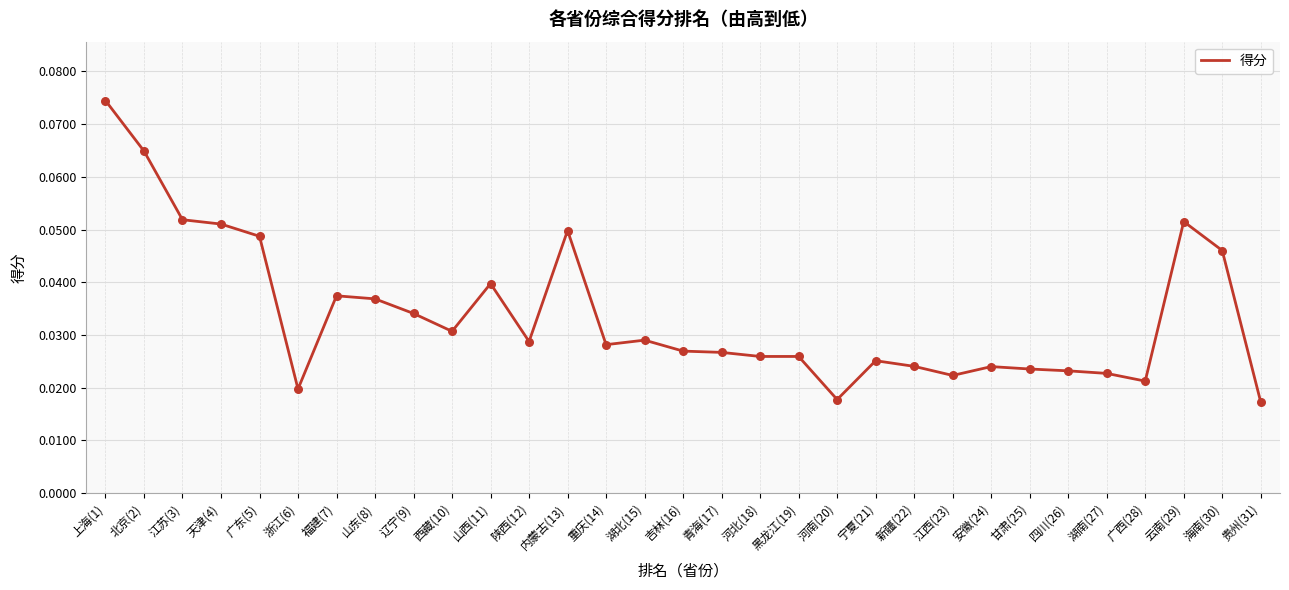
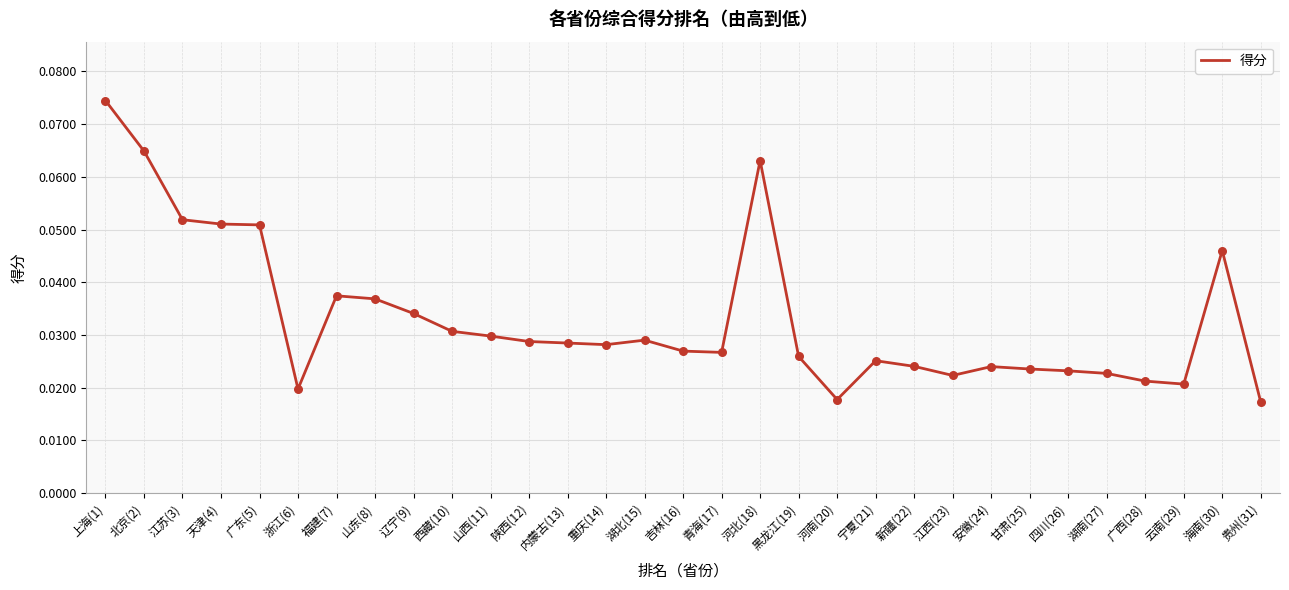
广东(5): 0.049 -> 0.051
山西(11): 0.040 -> 0.030
内蒙古(13): 0.050 -> 0.028
河北(18): 0.026 -> 0.063
云南(29): 0.052 -> 0.021
